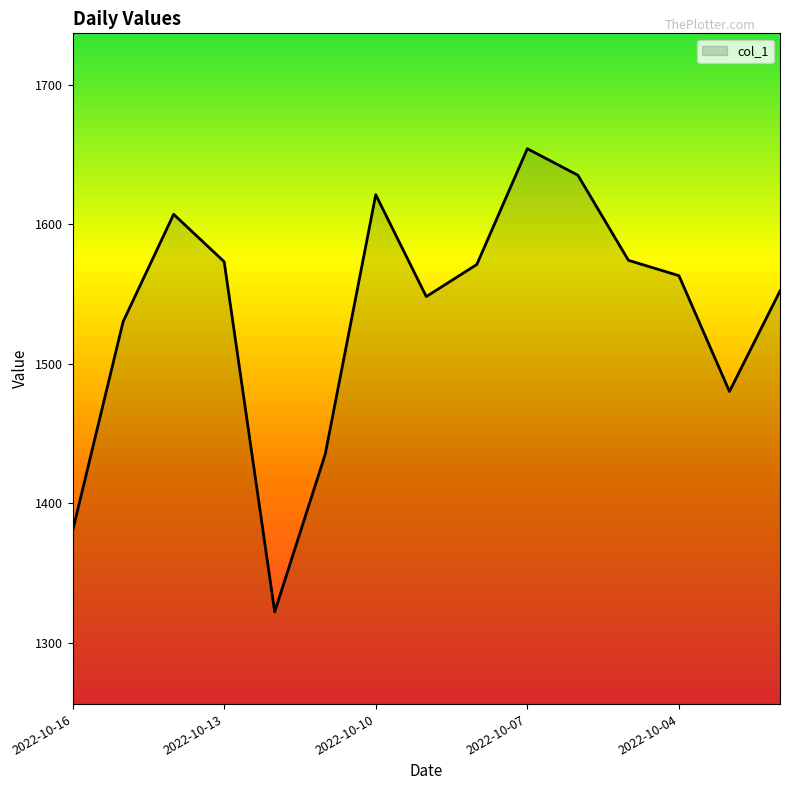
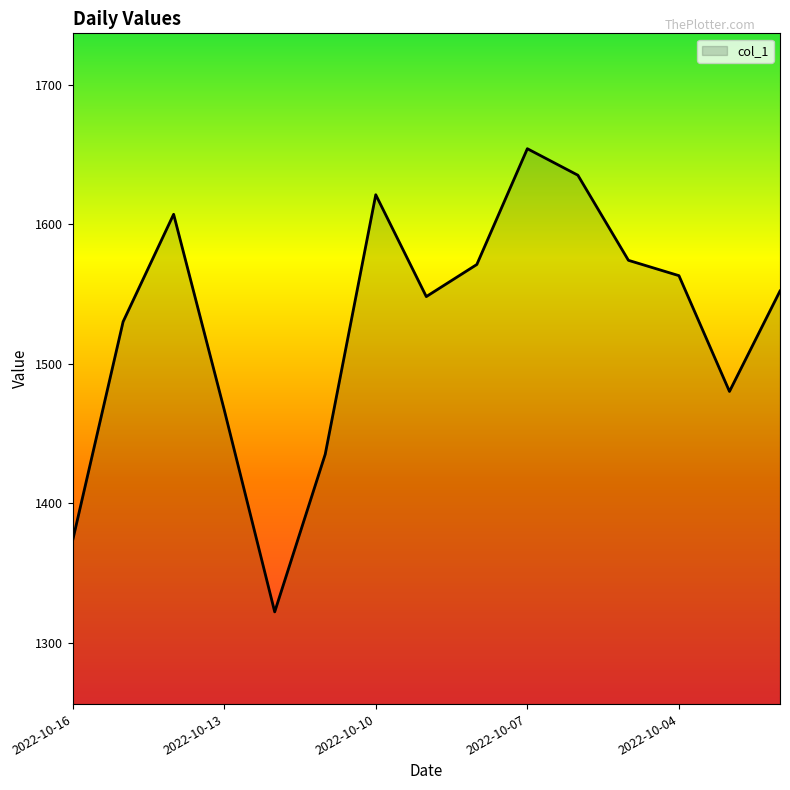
2022-10-16: 1380 -> 1373
2022-10-13: 1573 -> 1467
